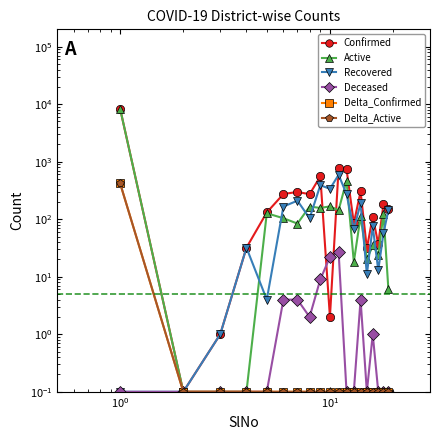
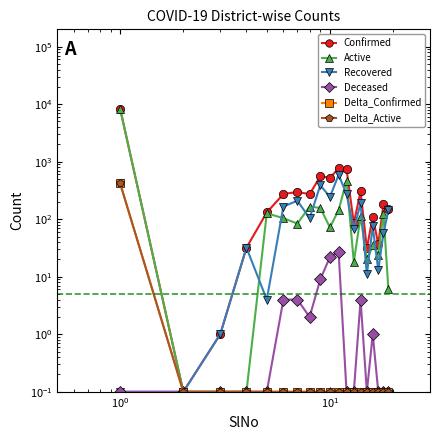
Confirmed, 10^1: 2 -> 500
Active, 10^1: 170 -> 70
Recovered, 10^1: 300 -> 240
